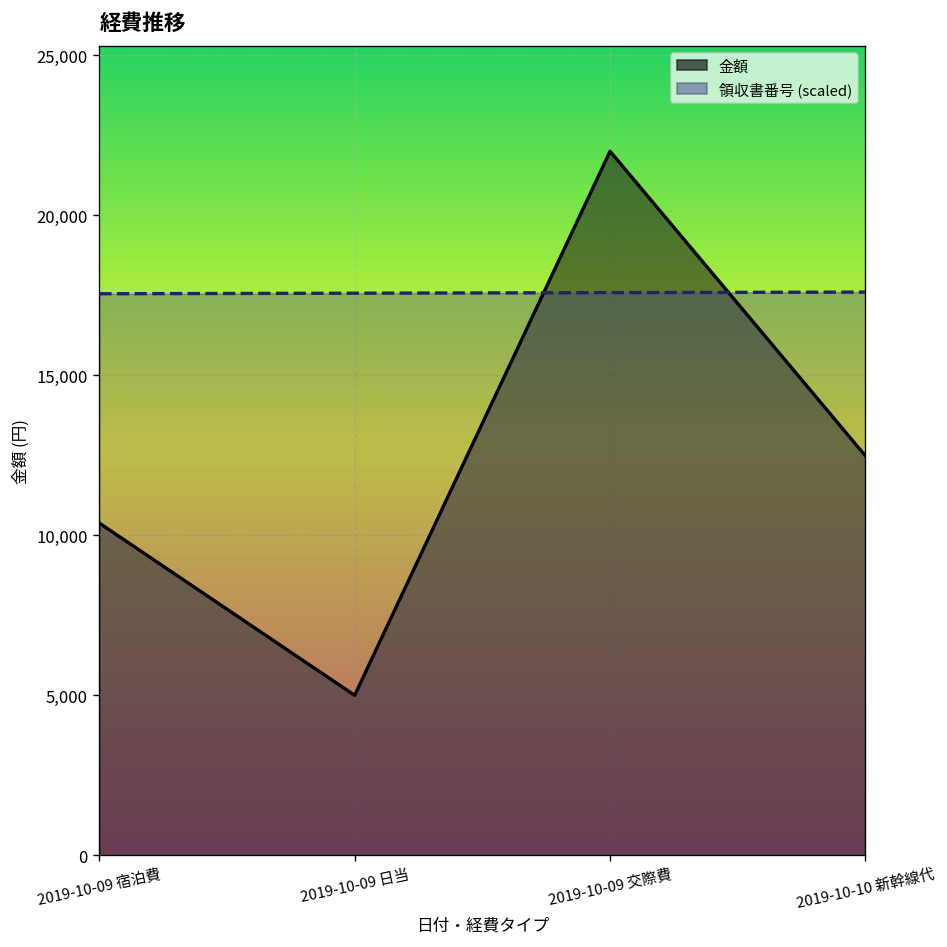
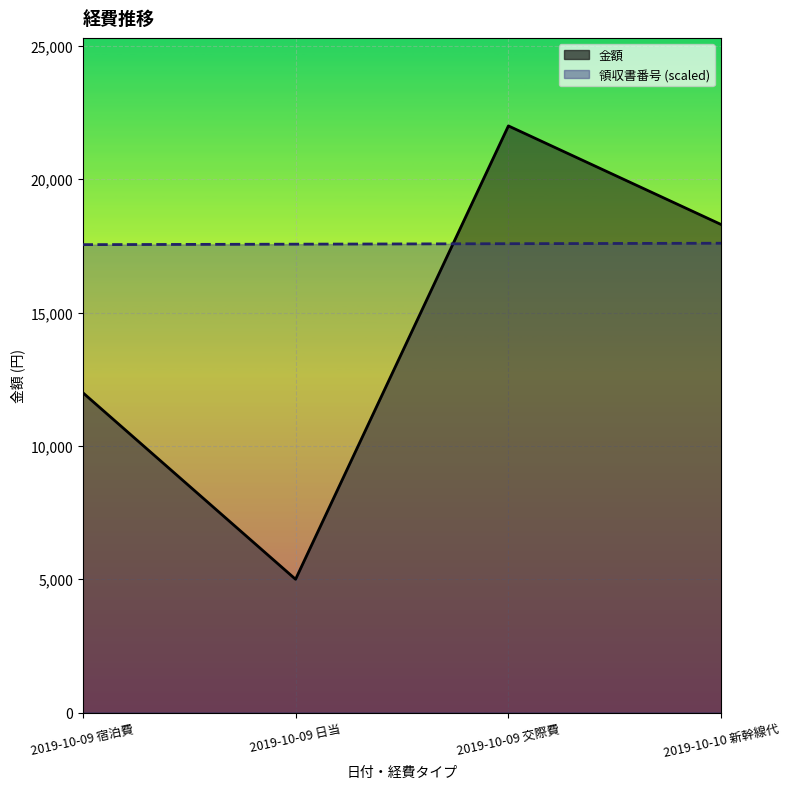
金額, 2019-10-09 宿泊費: 10,400 -> 12,000
金額, 2019-10-10 新幹線代: 12,500 -> 18,300
